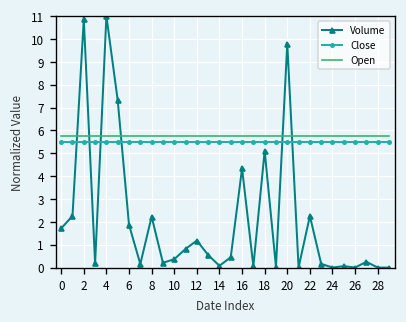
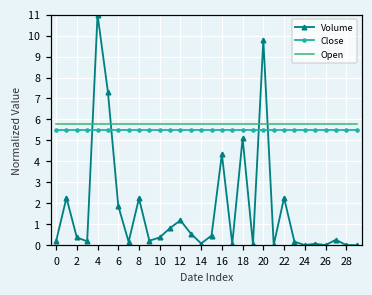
Volume, 0: 1.7 -> 0.2
Volume, 2: 10.9 -> 0.4
